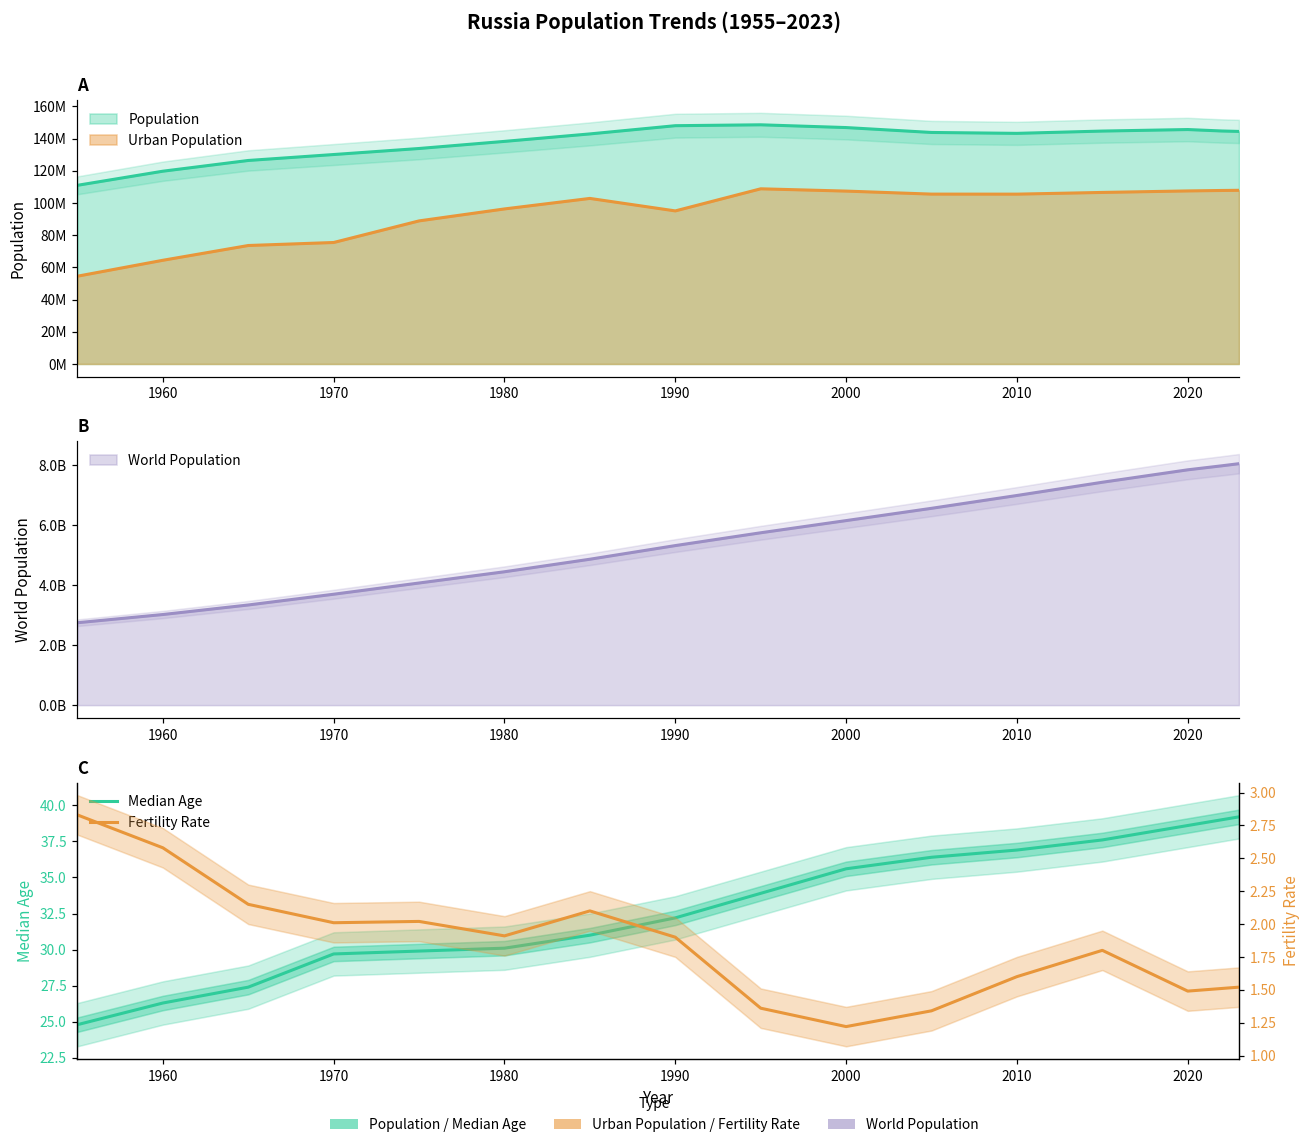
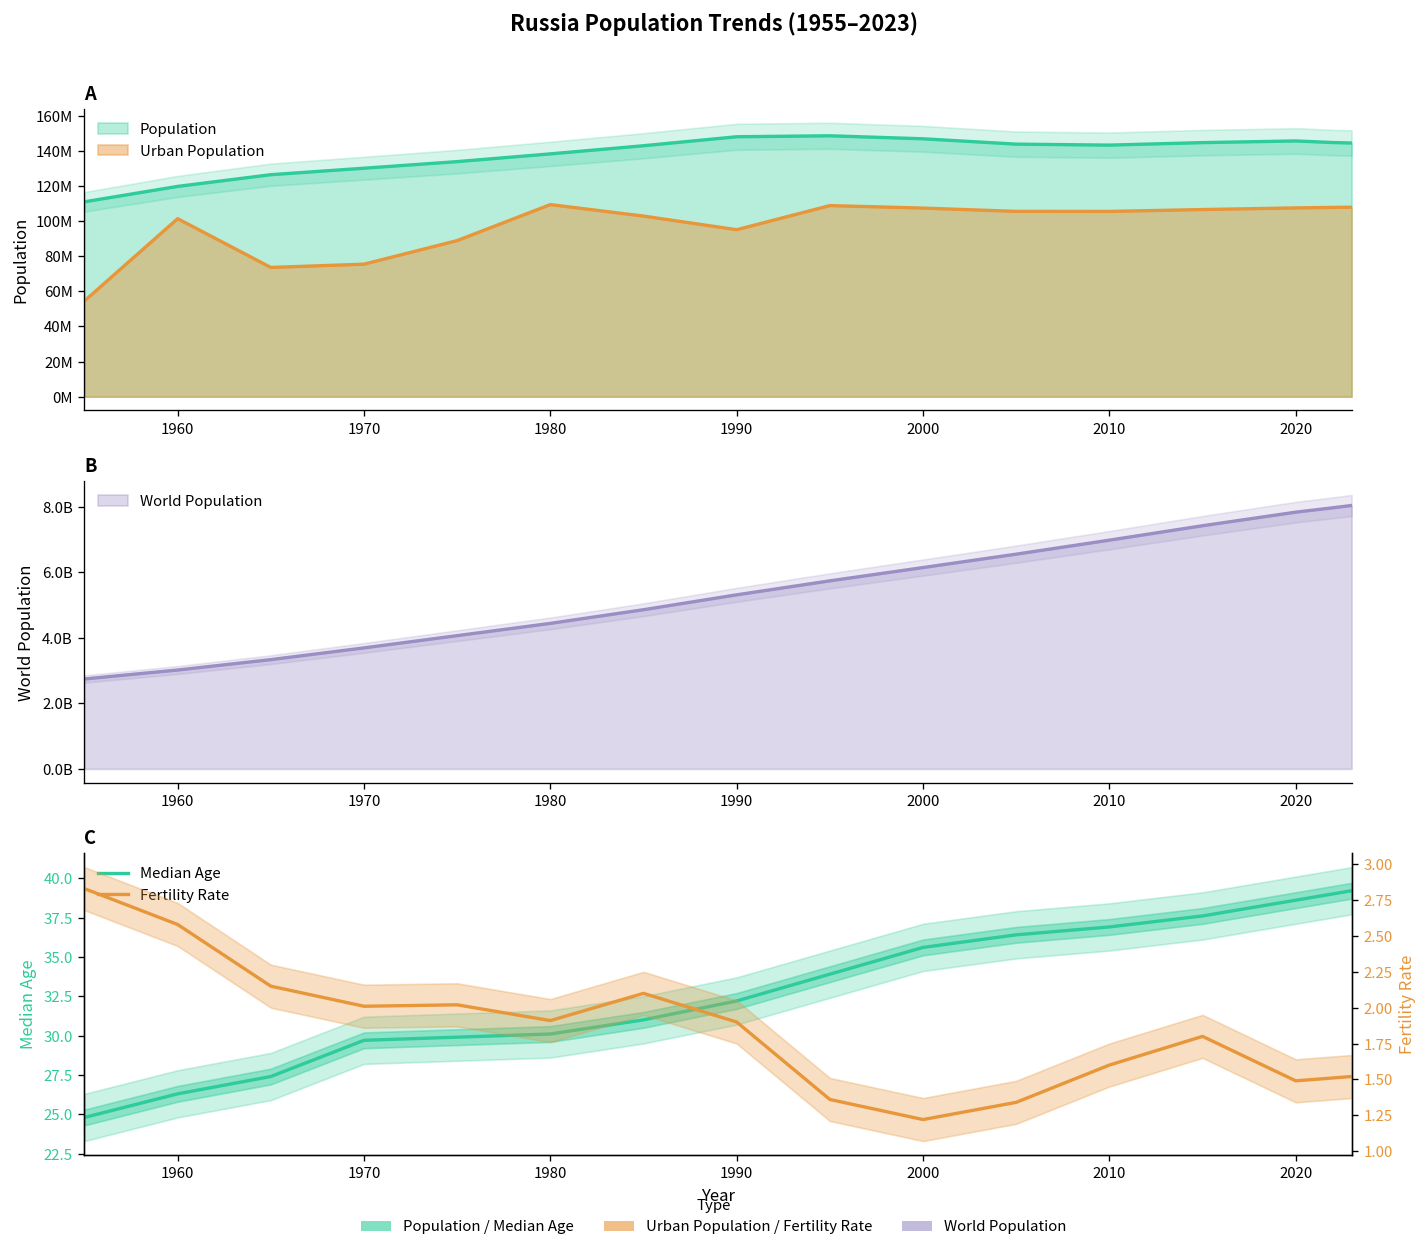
A, Urban Population, 1960: 64000000 -> 101000000
A, Urban Population, 1980: 96000000 -> 109000000
